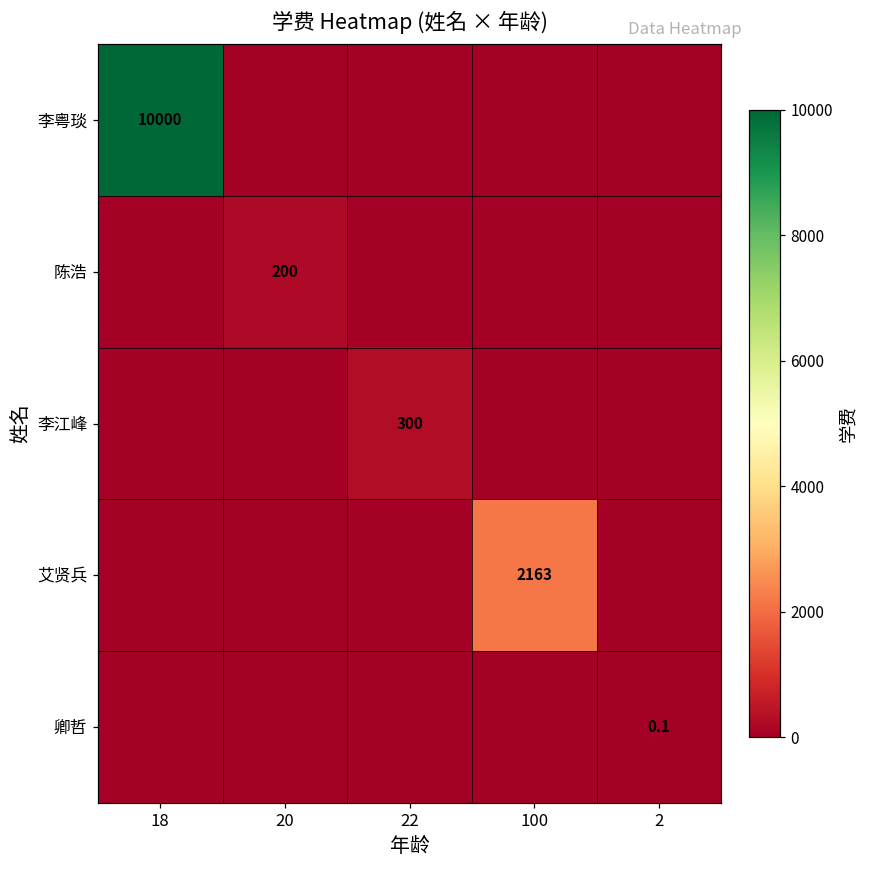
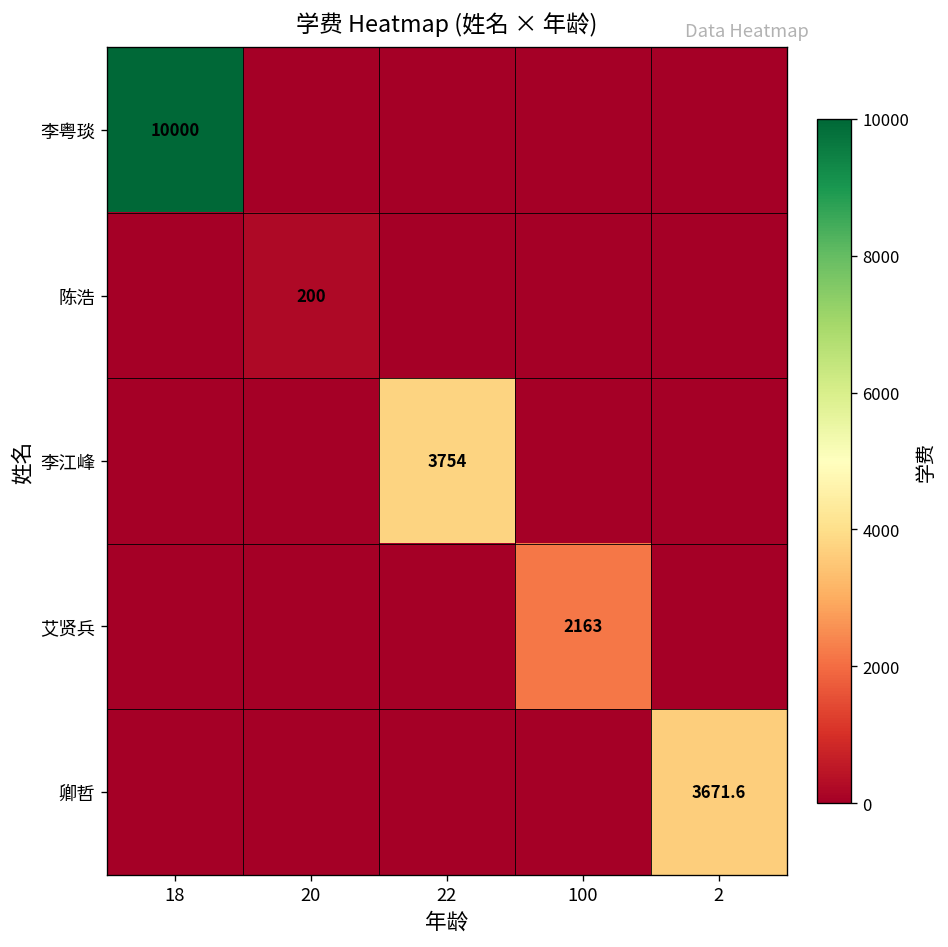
李江峰, 22: 300 -> 3754
卿哲, 2: 0.1 -> 3671.6
